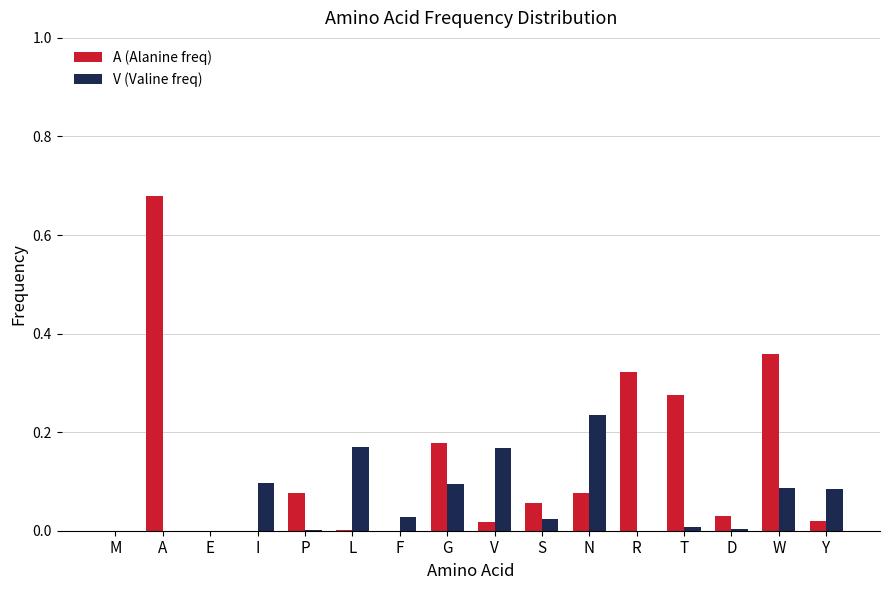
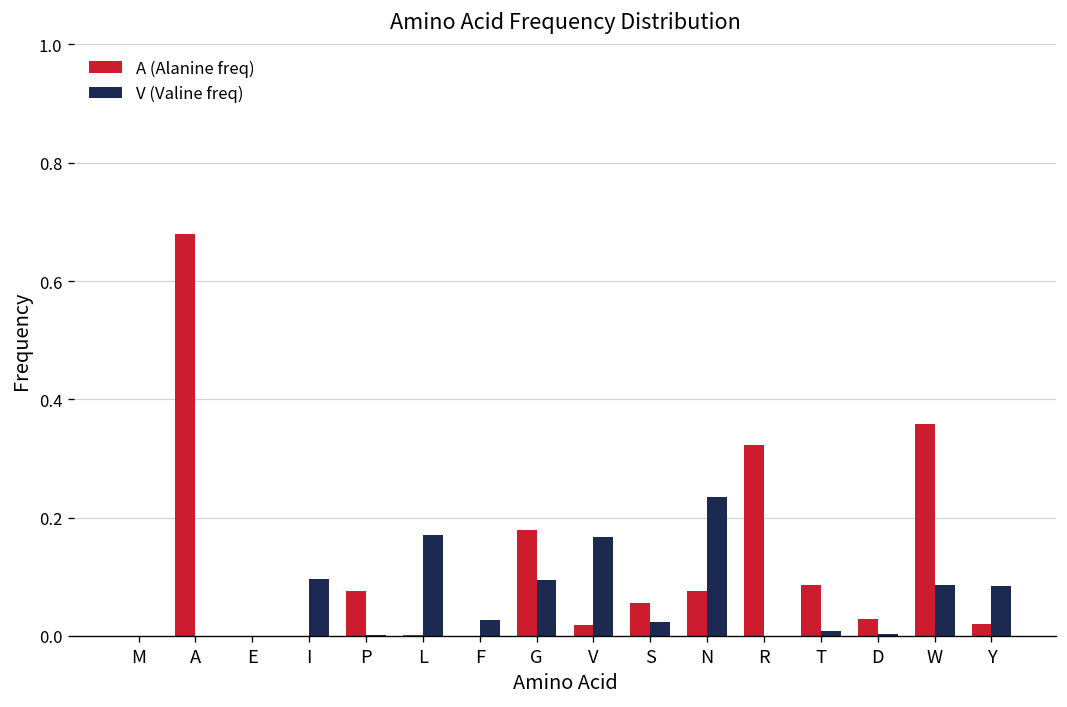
A (Alanine freq), T: 0.28 -> 0.09
